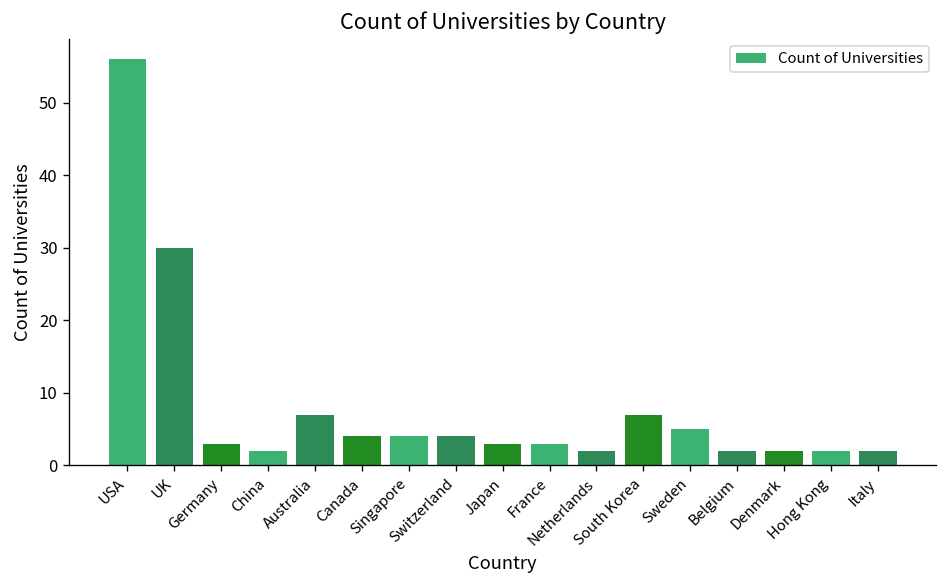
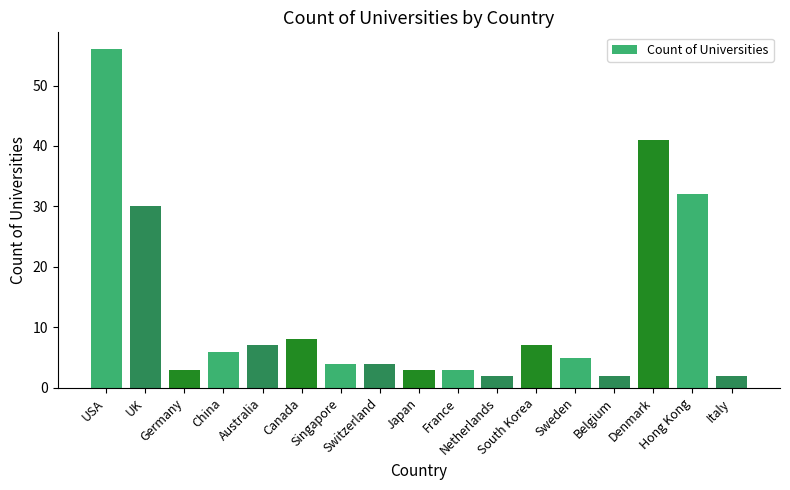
China: 2 -> 6
Canada: 4 -> 8
Denmark: 2 -> 41
Hong Kong: 2 -> 32
